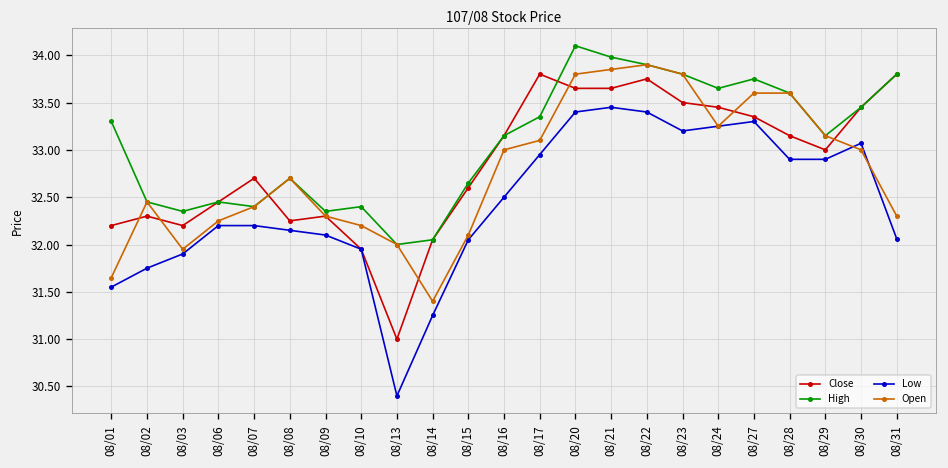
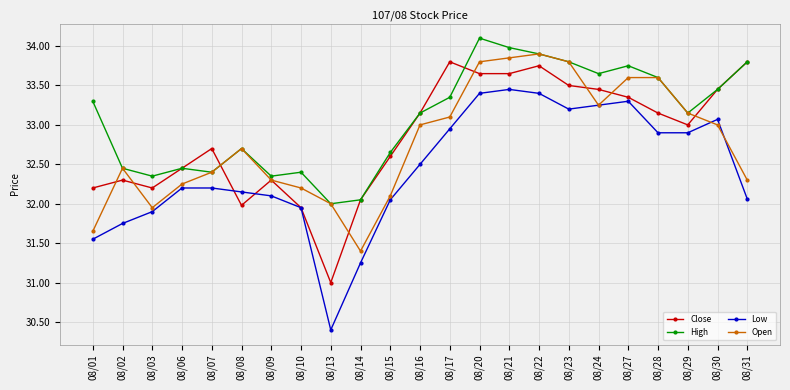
Close, 08/08: 32.3 -> 32.0
